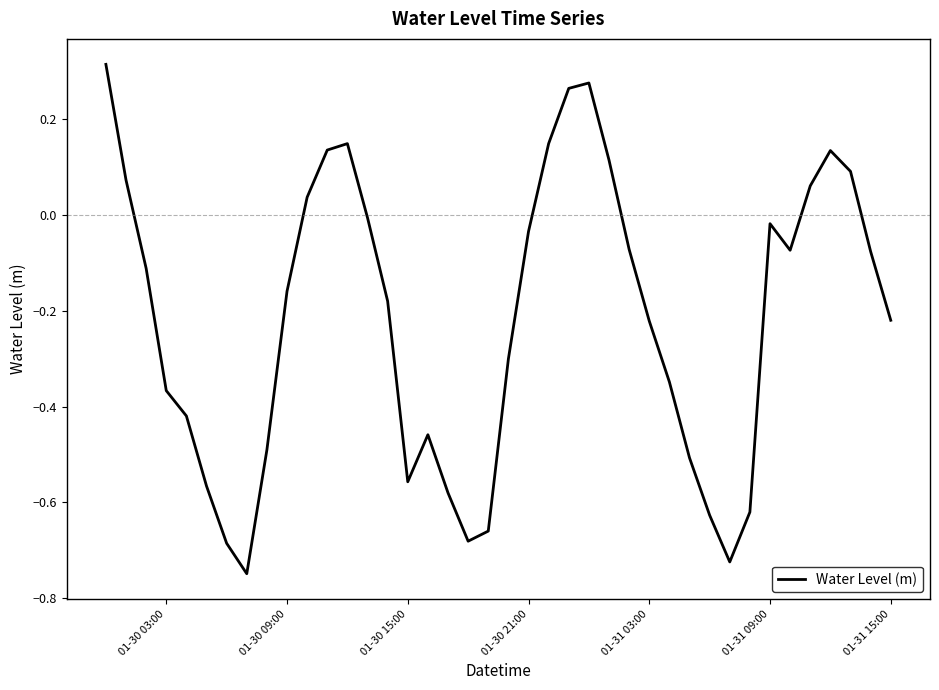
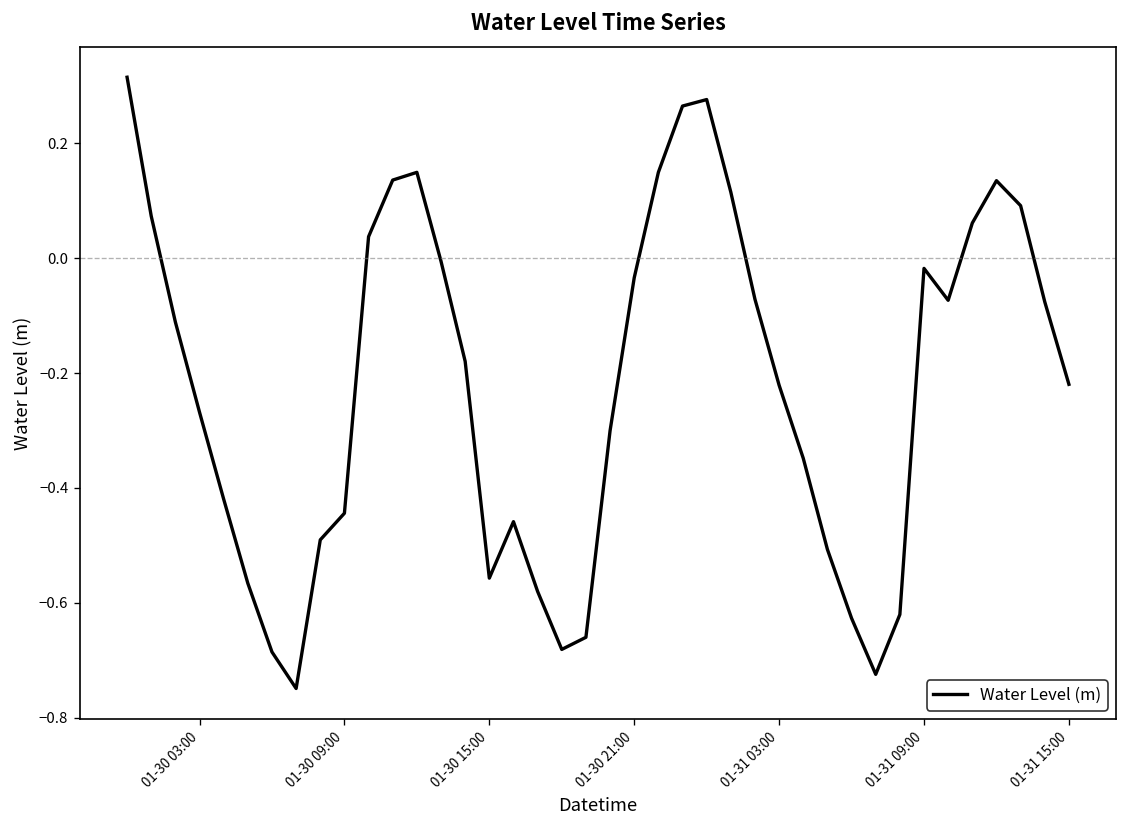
01-30 03:00: -0.37 -> -0.27
01-30 09:00: -0.16 -> -0.44
